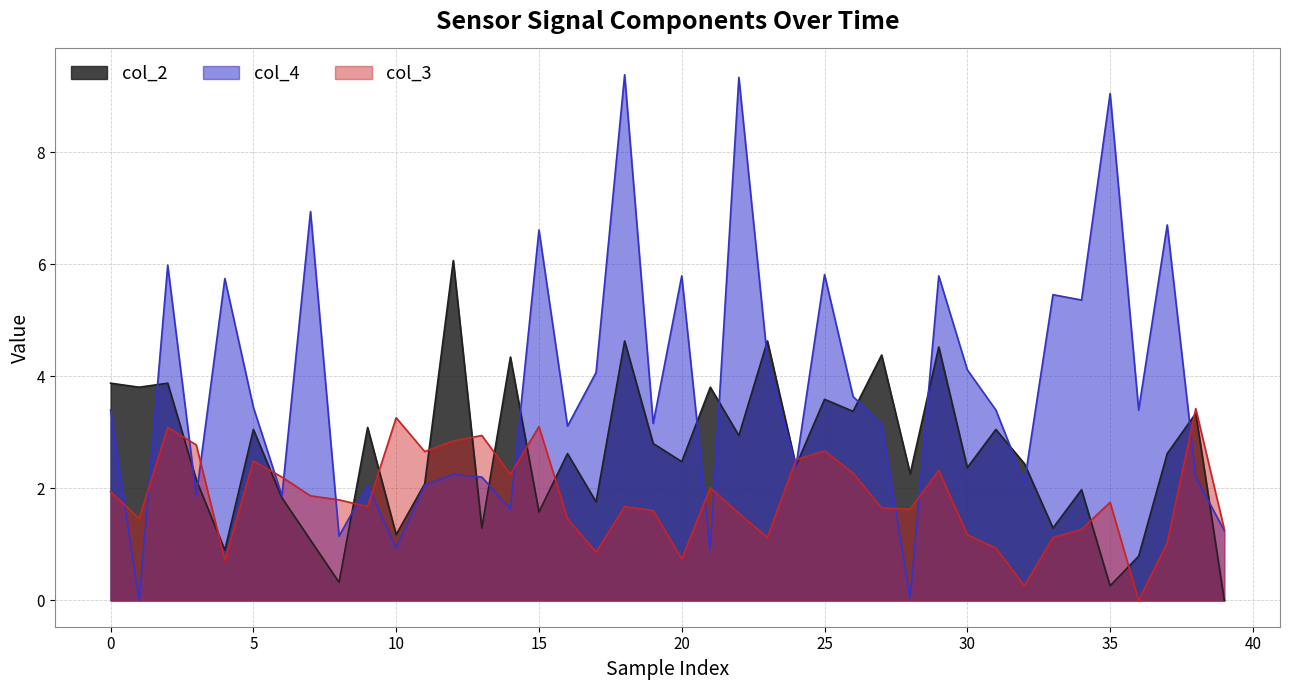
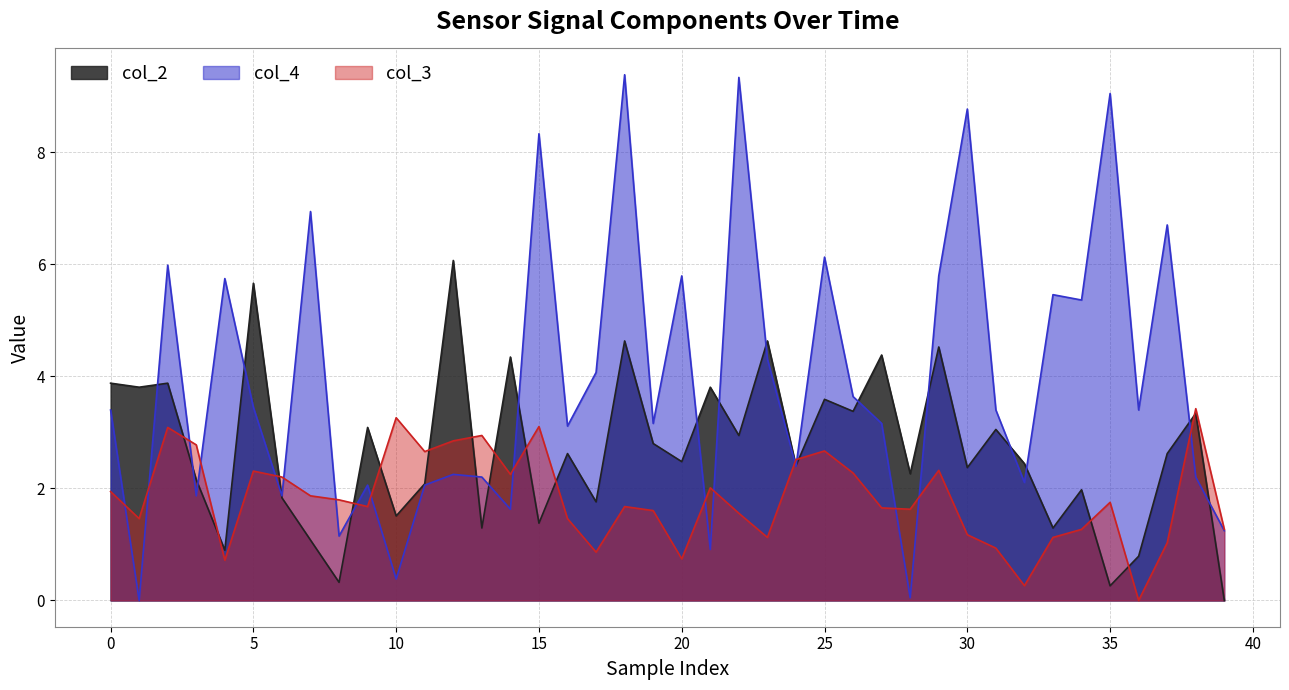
col_2, 5: 3.1 -> 5.7
col_3, 5: 2.5 -> 2.3
col_2, 10: 1.2 -> 1.5
col_4, 10: 0.9 -> 0.4
col_2, 15: 1.6 -> 1.4
col_4, 15: 6.6 -> 8.3
col_4, 25: 5.8 -> 6.1
col_4, 30: 4.1 -> 8.8
